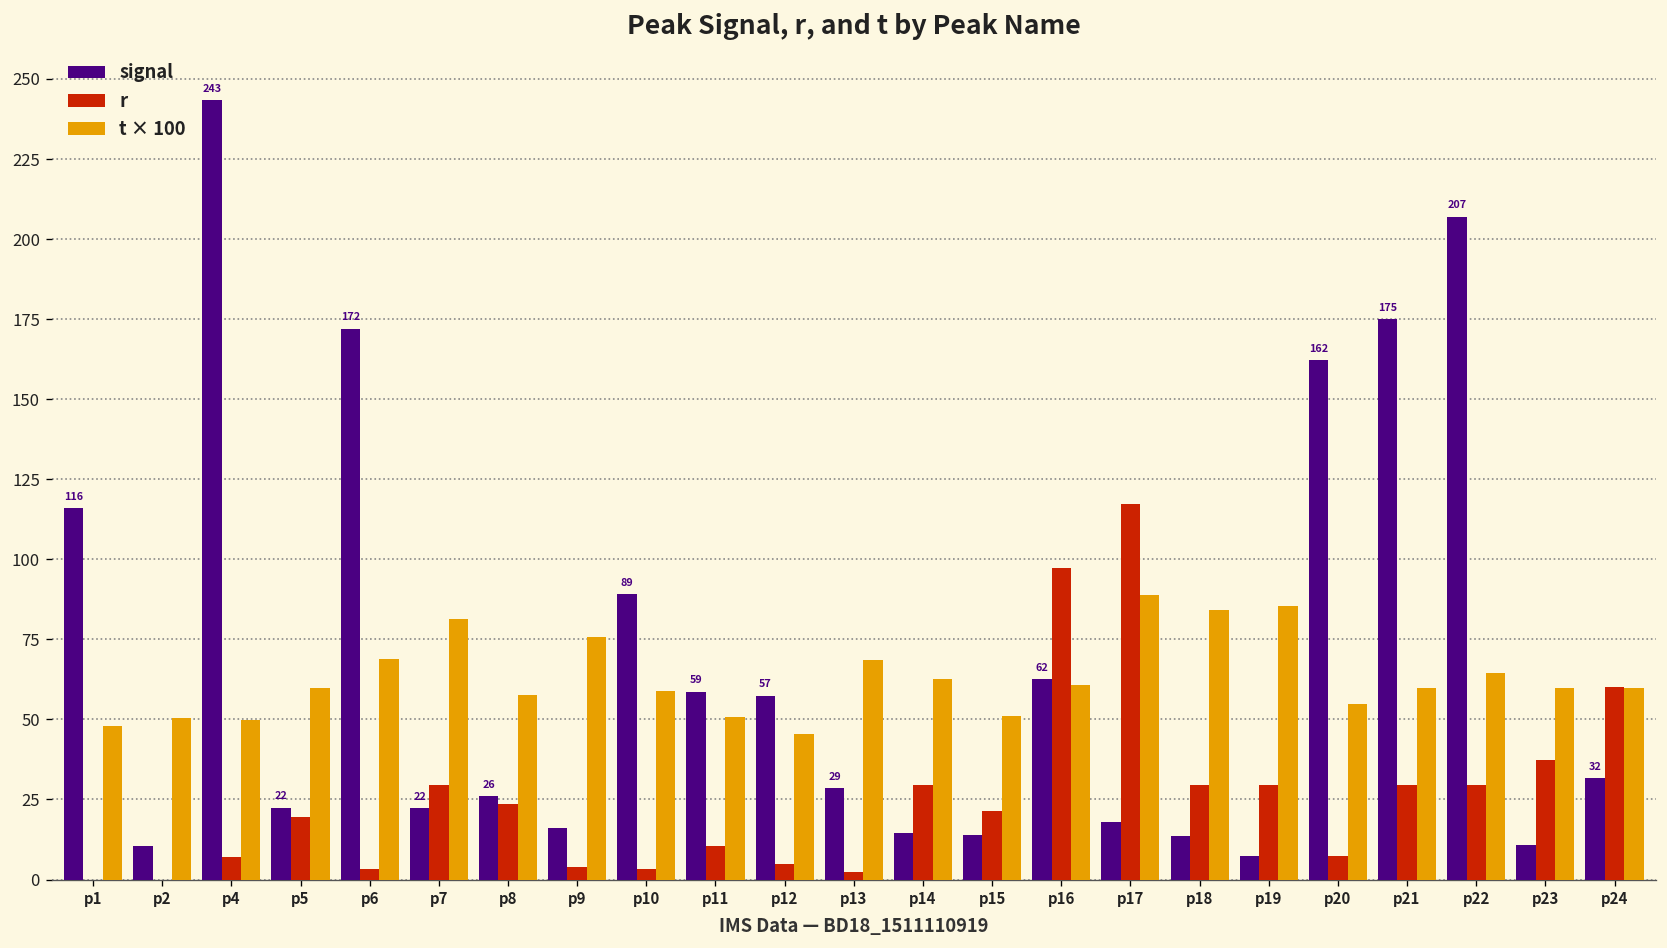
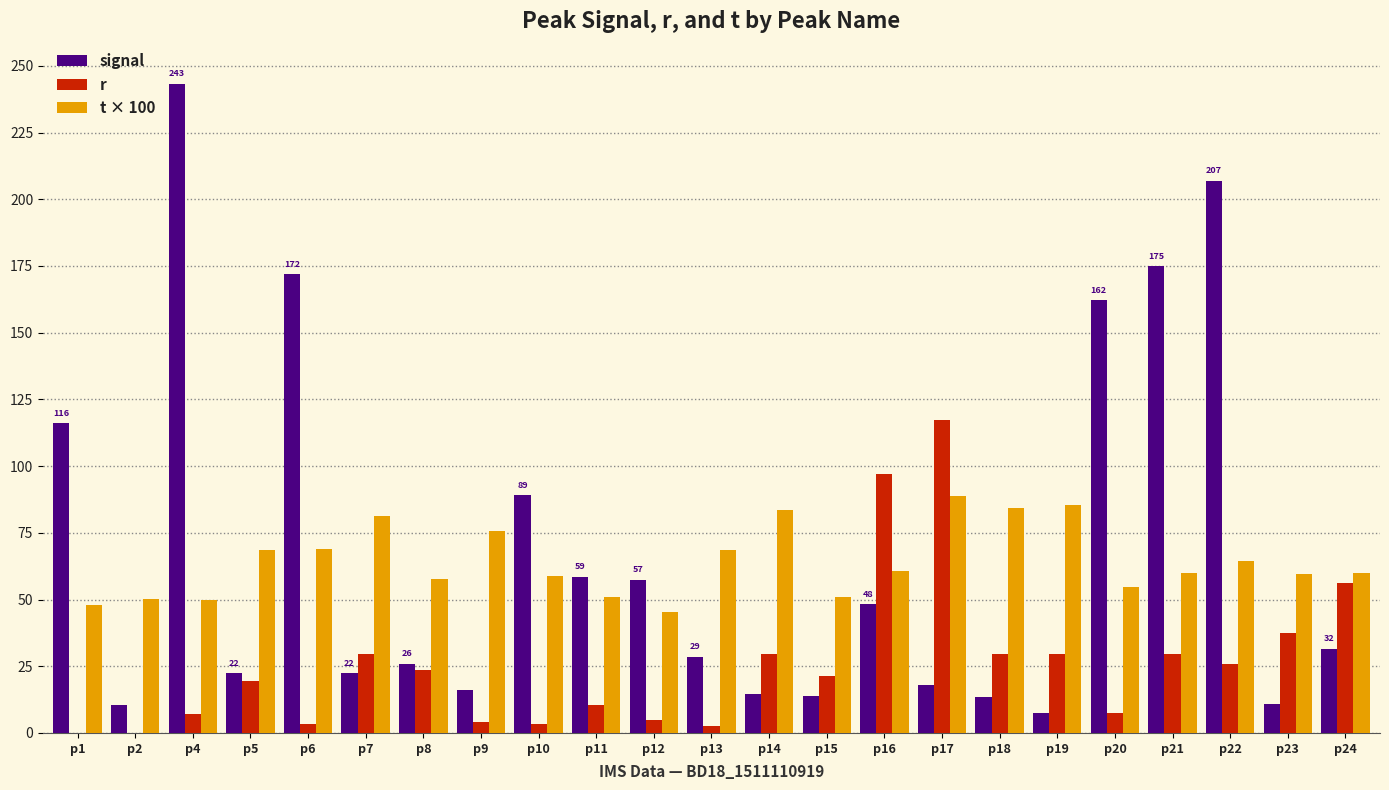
t × 100, p5: 60 -> 68
t × 100, p14: 63 -> 84
signal, p16: 62 -> 48
r, p22: 29 -> 26
r, p24: 60 -> 56
